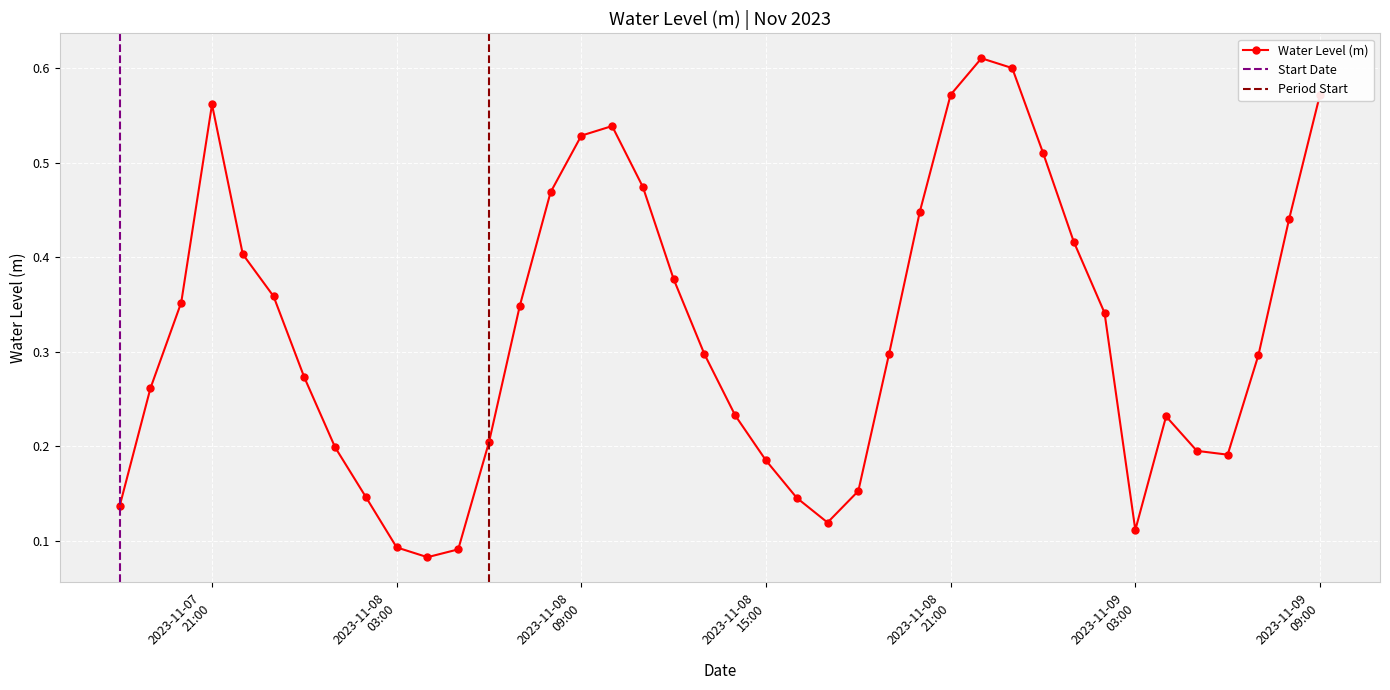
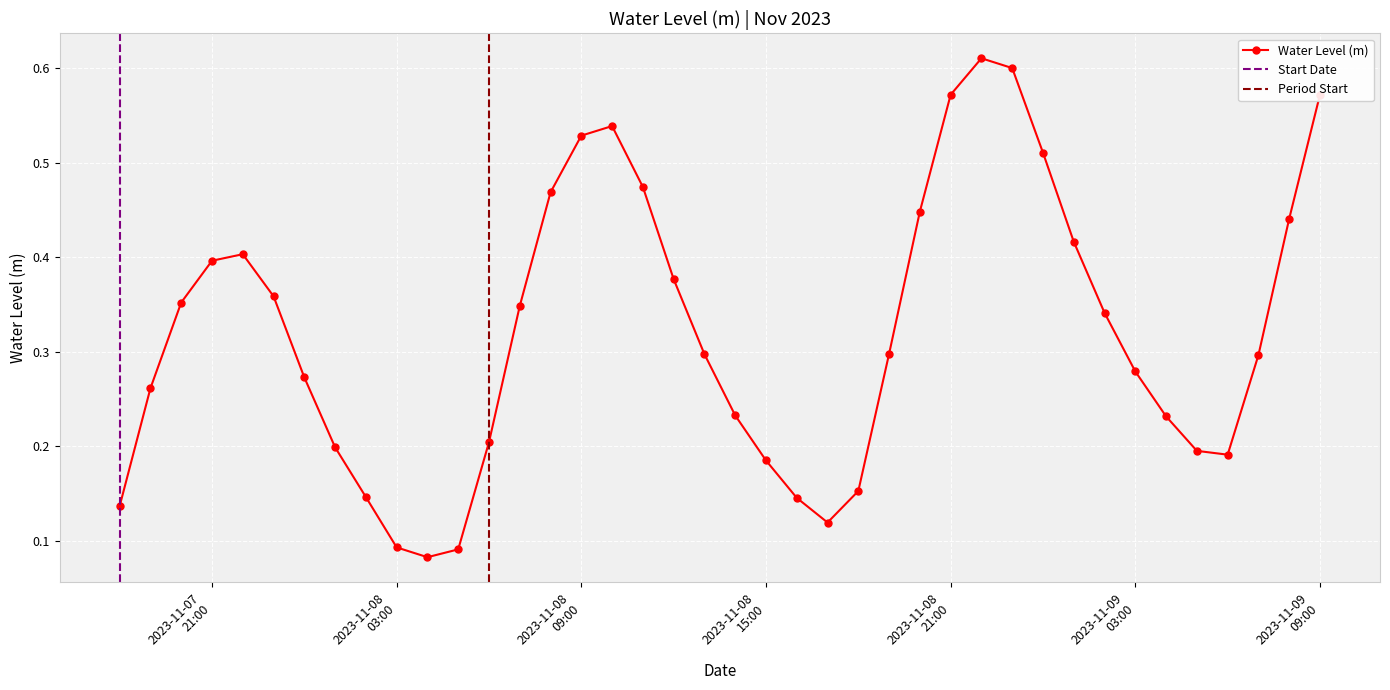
2023-11-07 21:00: 0.56 -> 0.40
2023-11-09 03:00: 0.11 -> 0.28
